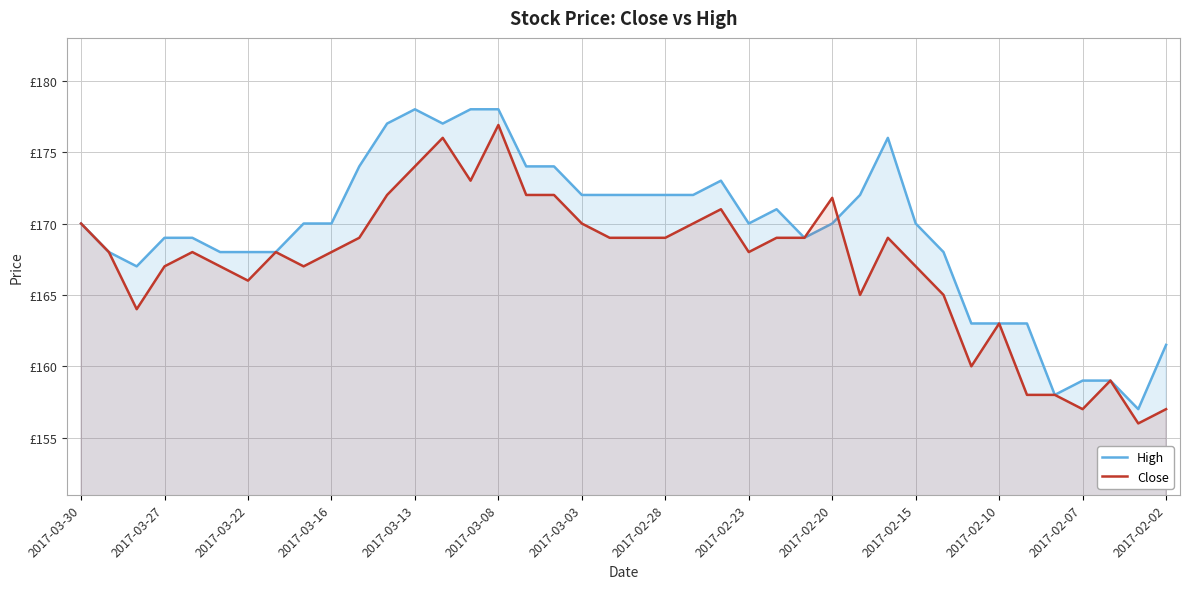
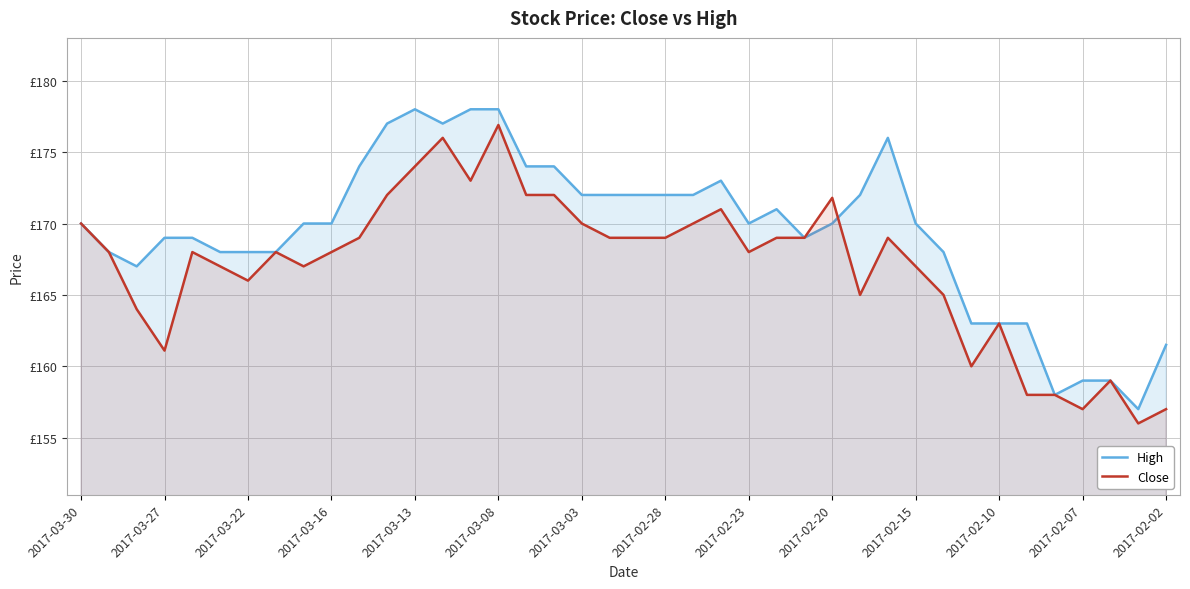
Close, 2017-03-27: £167.0 -> £161.1
